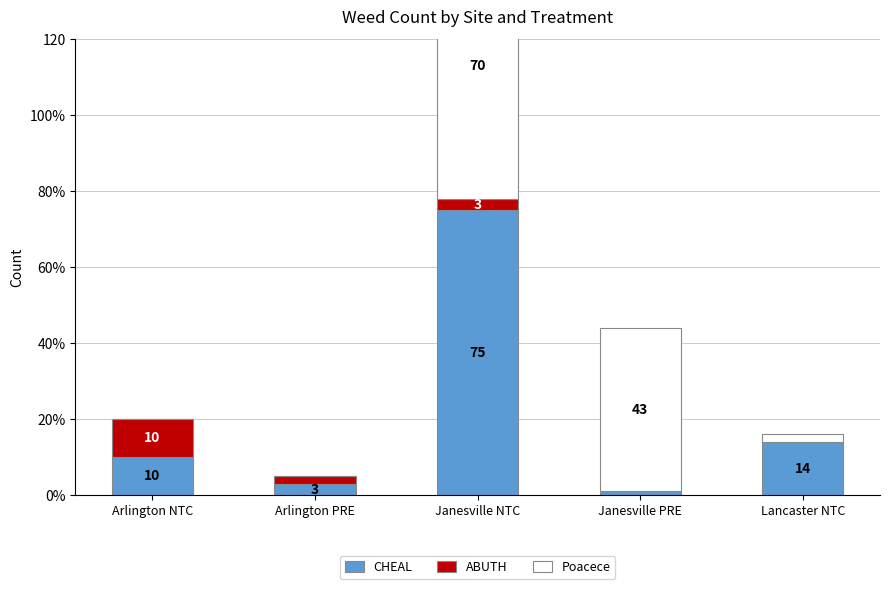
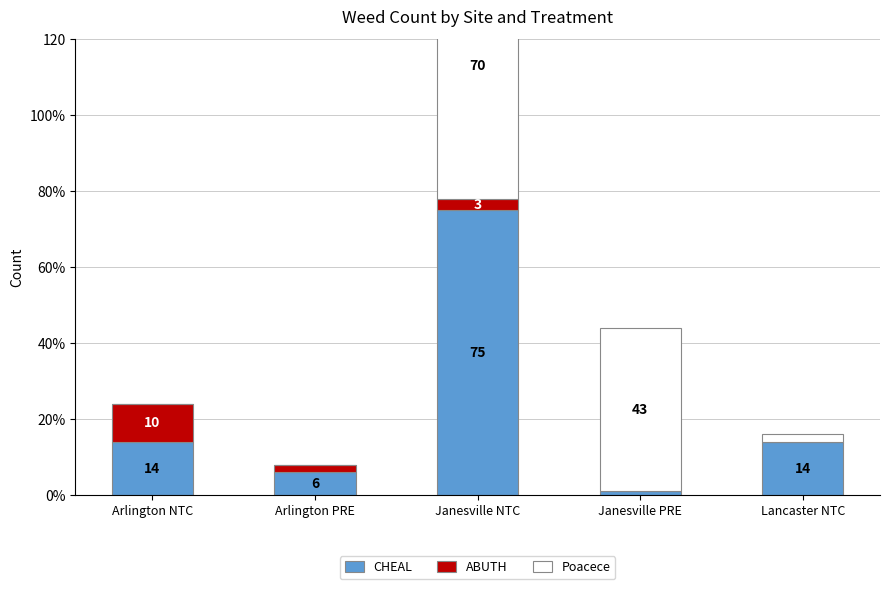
CHEAL, Arlington NTC: 10 -> 14
CHEAL, Arlington PRE: 3 -> 6
